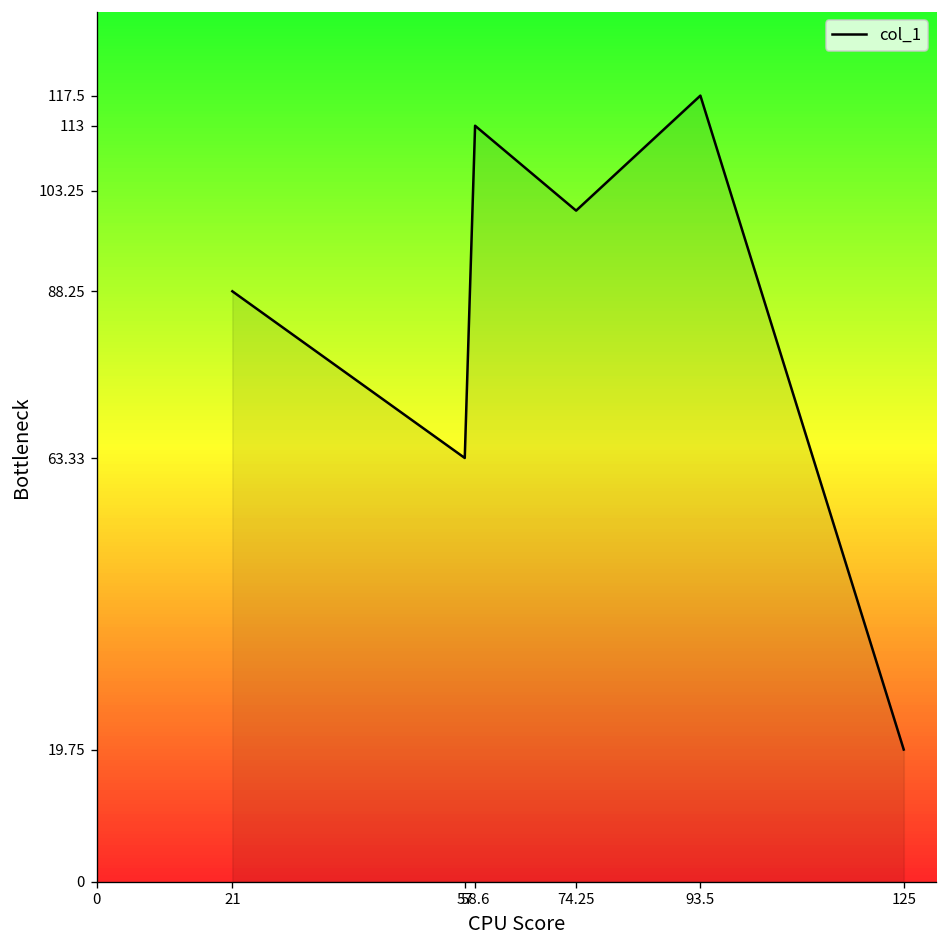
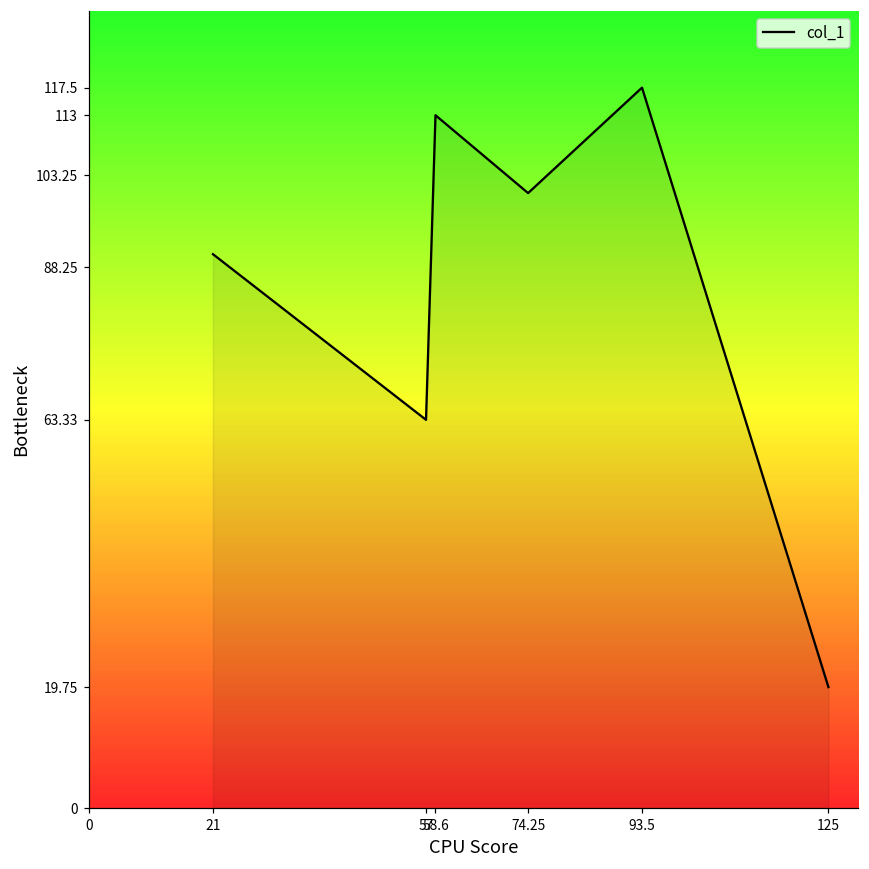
21: 88 -> 90
